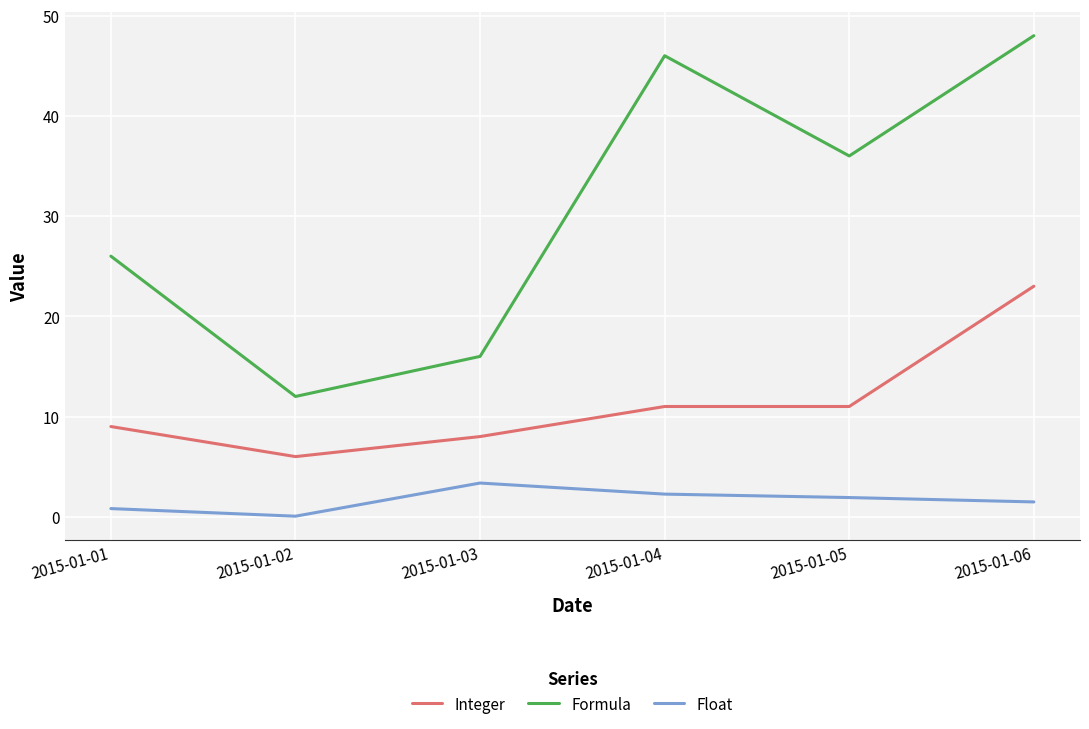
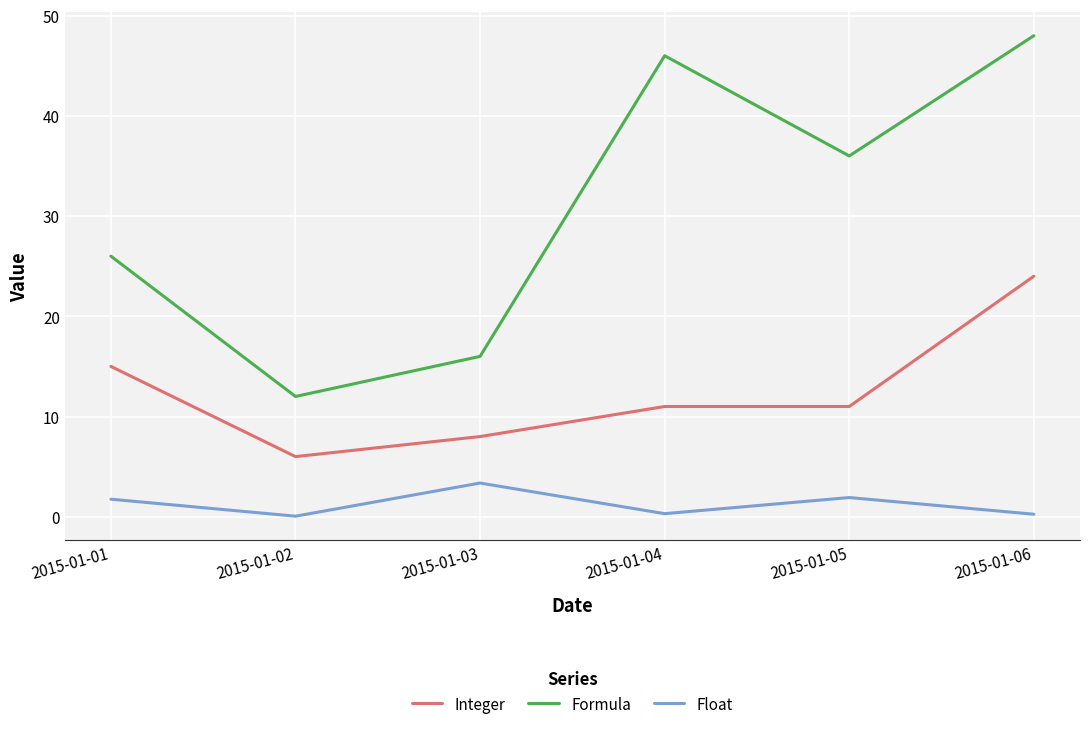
Integer, 2015-01-01: 9 -> 15
Float, 2015-01-01: 0.8 -> 1.8
Float, 2015-01-04: 2.3 -> 0.3
Integer, 2015-01-06: 23 -> 24
Float, 2015-01-06: 1.5 -> 0.2
